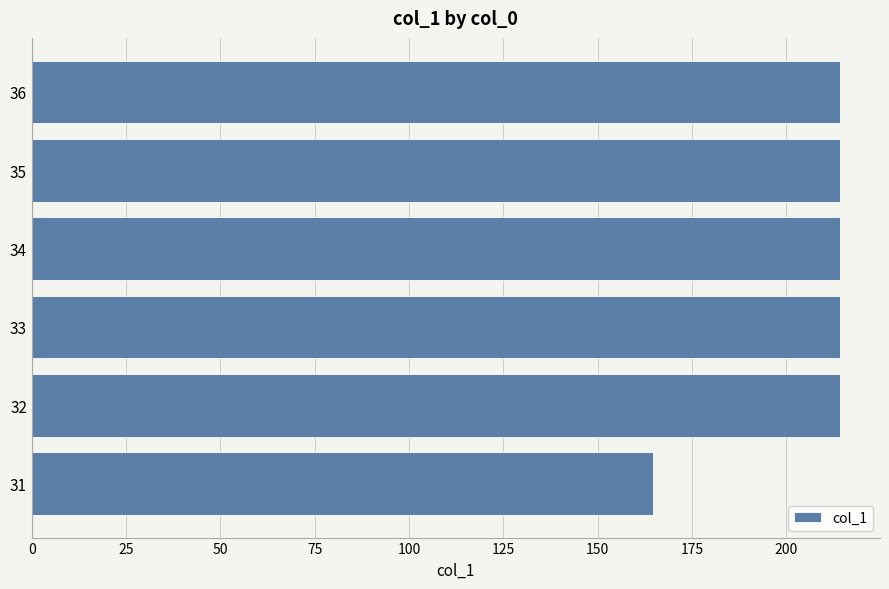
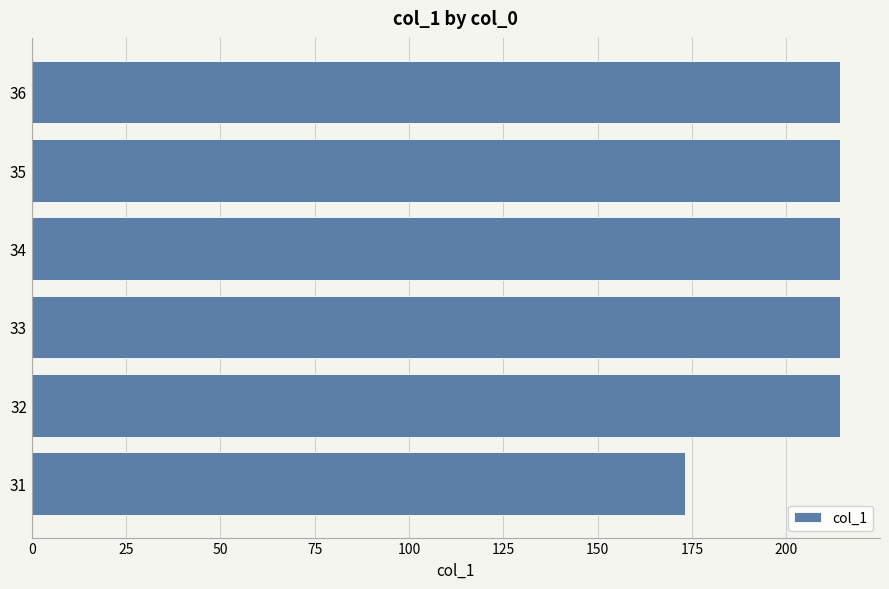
31: 165 -> 173
